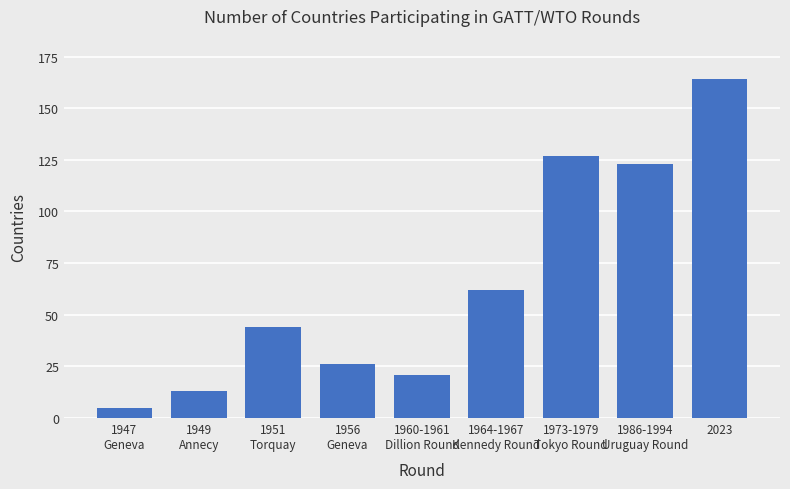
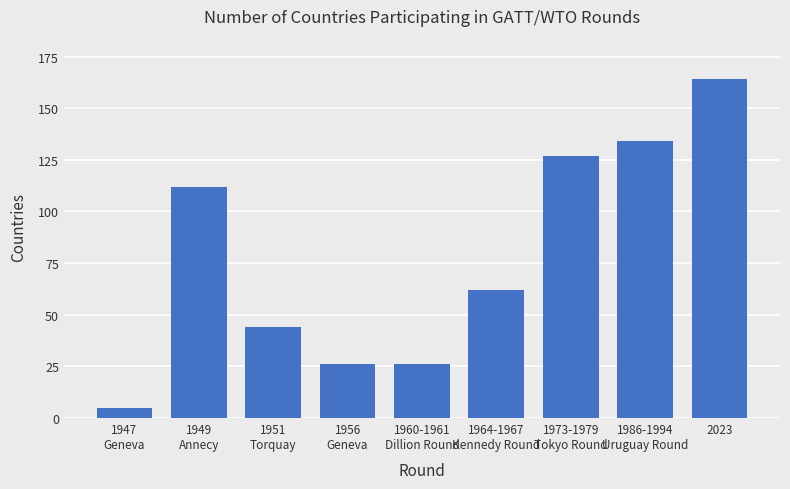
1949 Annecy: 13 -> 112
1960-1961 Dillion Round: 21 -> 26
1986-1994 Uruguay Round: 123 -> 134
